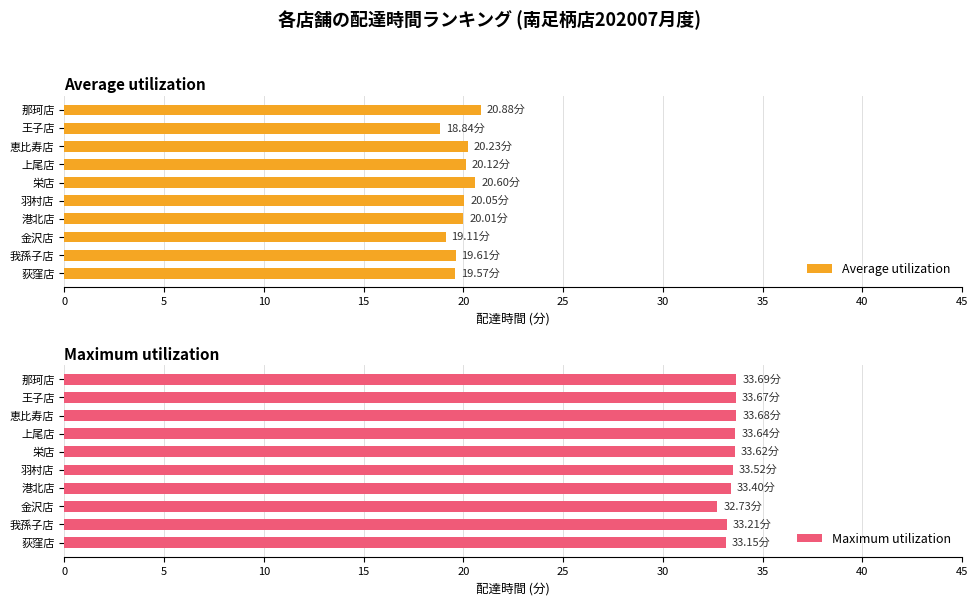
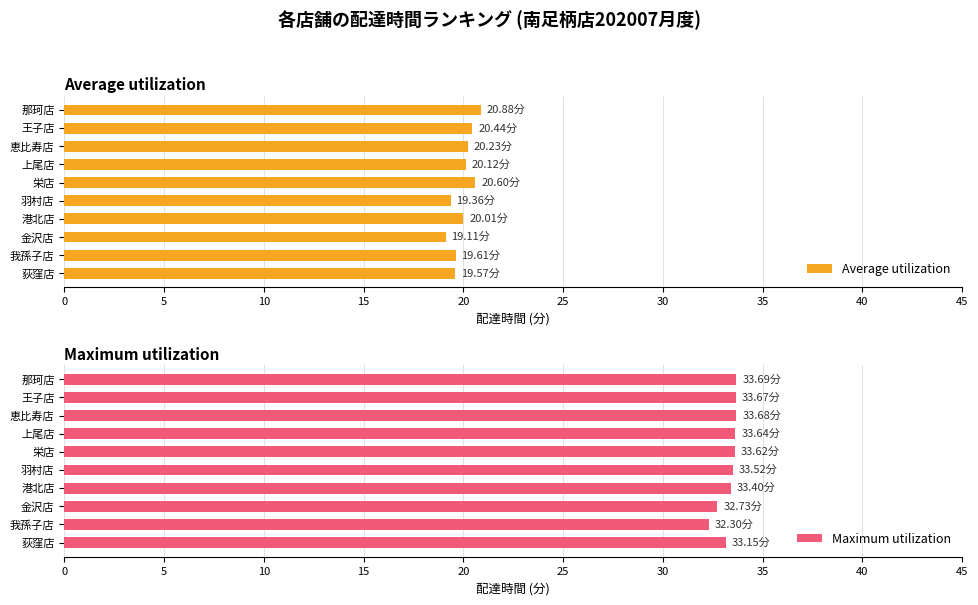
Average utilization, 王子店: 18.84分 -> 20.44分
Average utilization, 羽村店: 20.05分 -> 19.36分
Maximum utilization, 我孫子店: 33.21分 -> 32.30分
